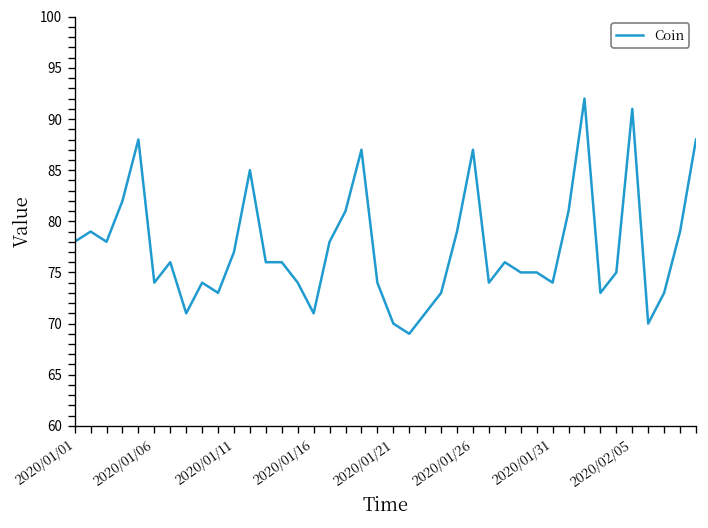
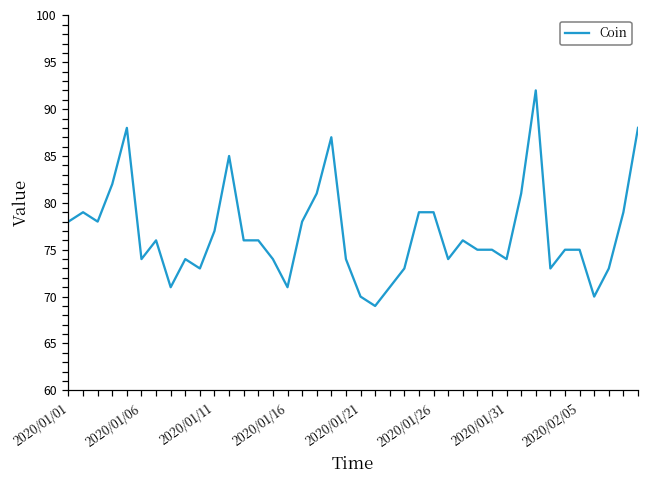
2020/01/26: 87 -> 79
2020/02/05: 91 -> 75
